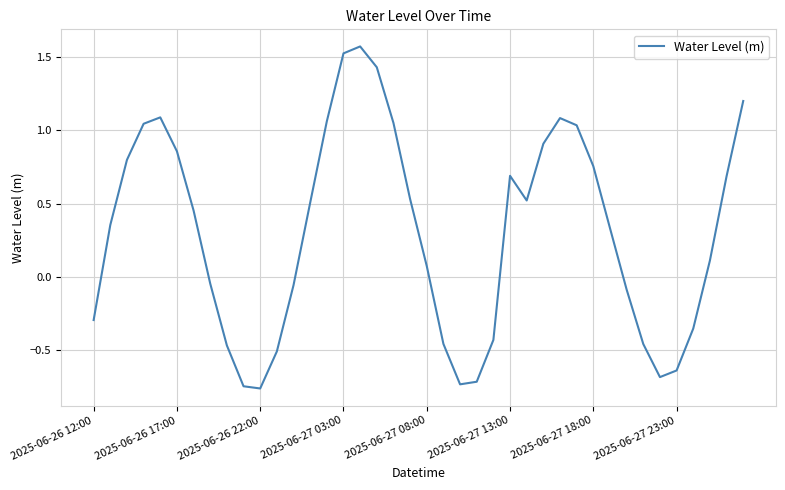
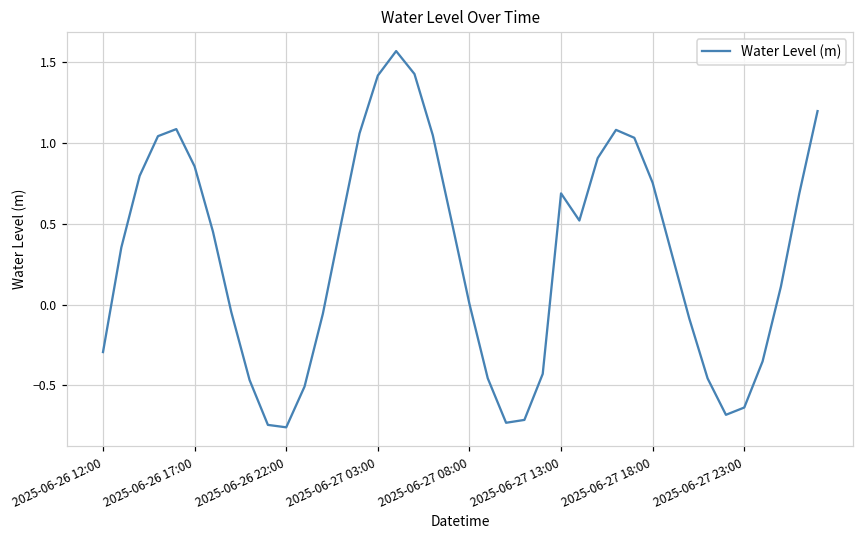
2025-06-27 03:00: 1.52 -> 1.42
2025-06-27 08:00: 0.07 -> 0.00
